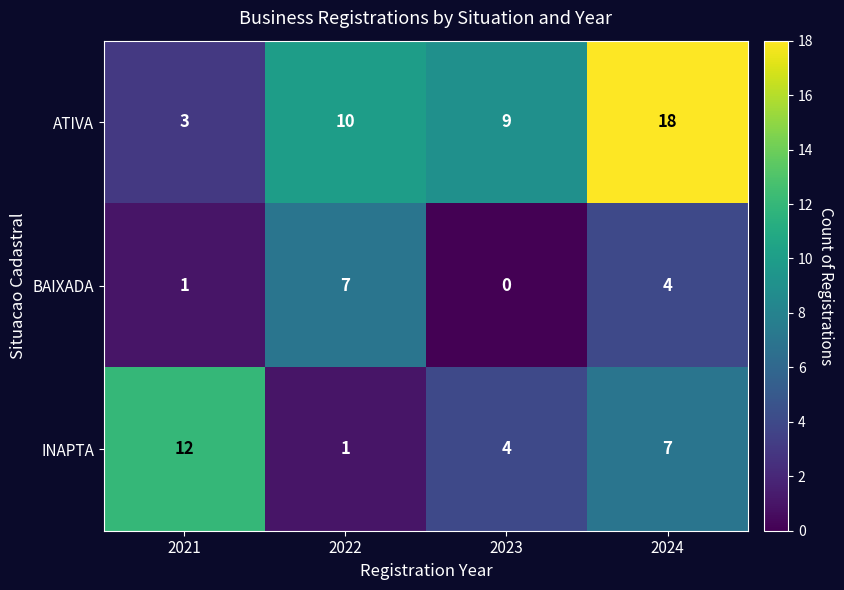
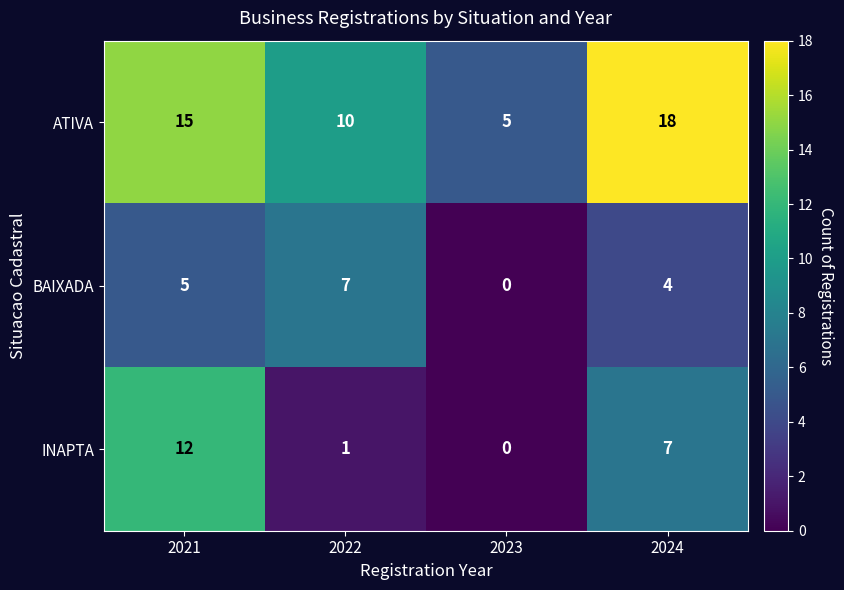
ATIVA, 2021: 3 -> 15
ATIVA, 2023: 9 -> 5
BAIXADA, 2021: 1 -> 5
INAPTA, 2023: 4 -> 0
